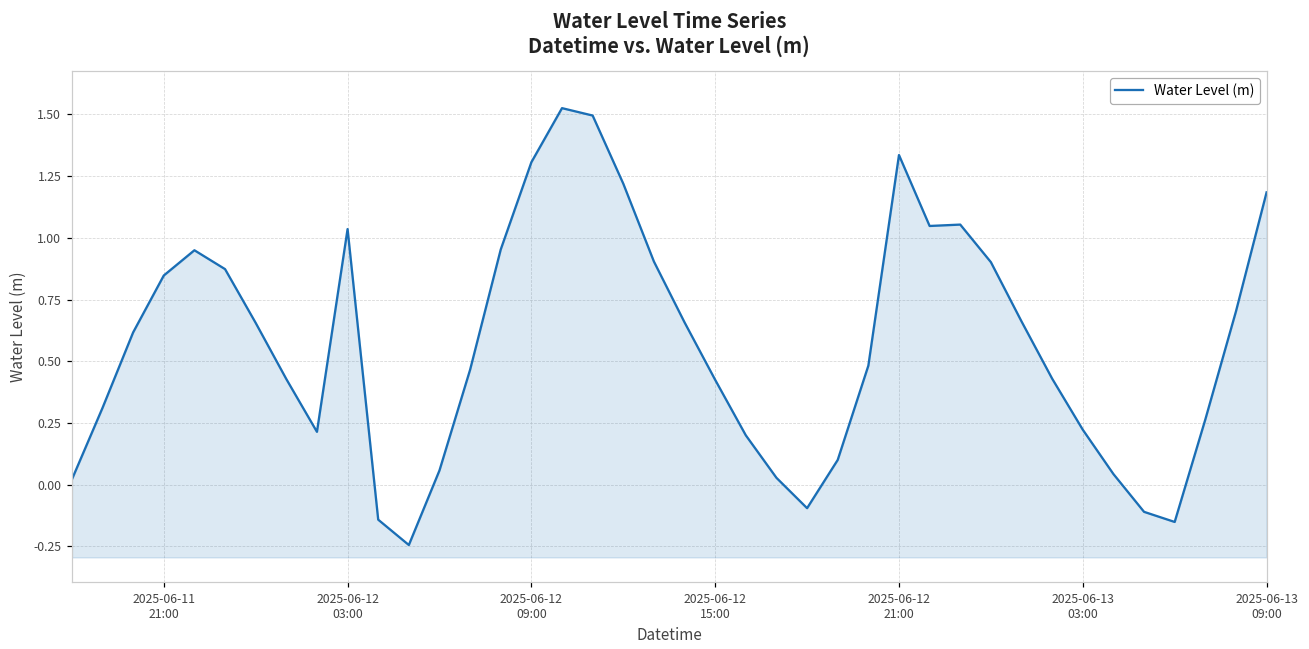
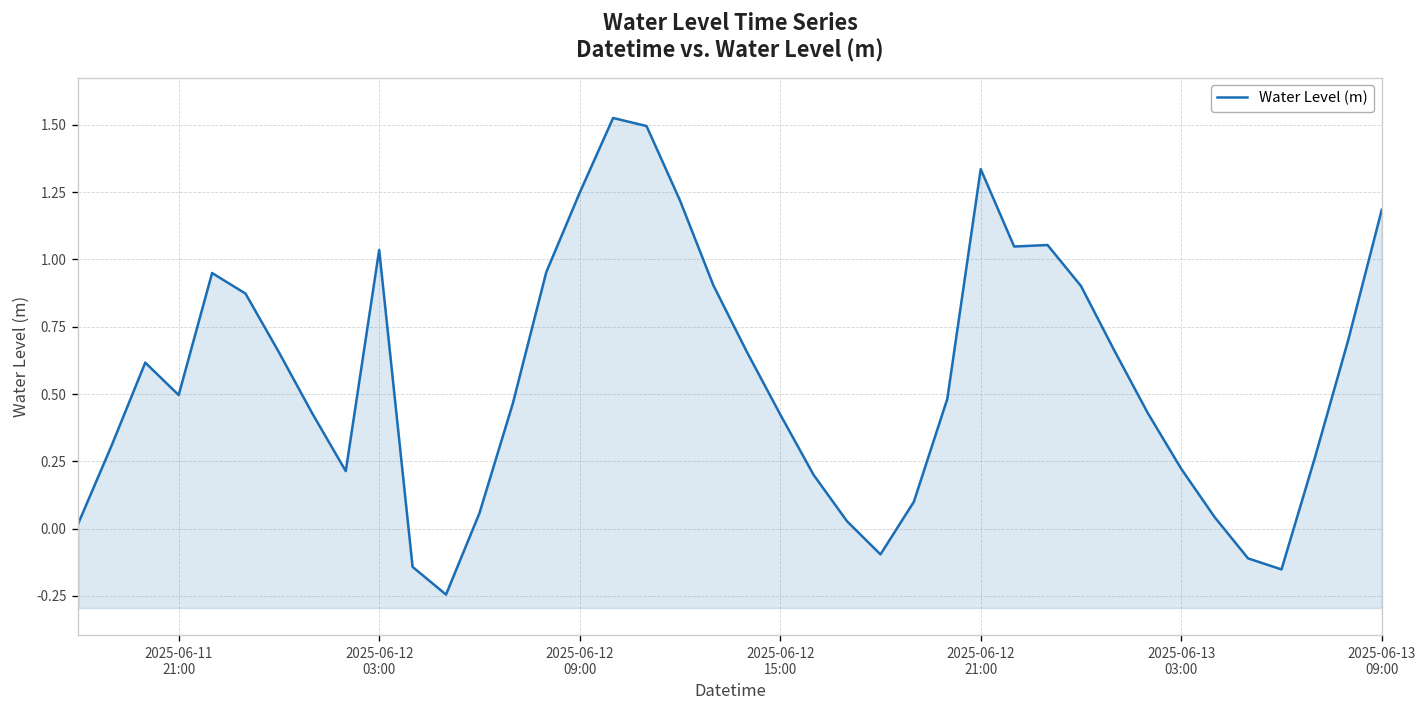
2025-06-11 21:00: 0.85 -> 0.50
2025-06-12 09:00: 1.31 -> 1.25
